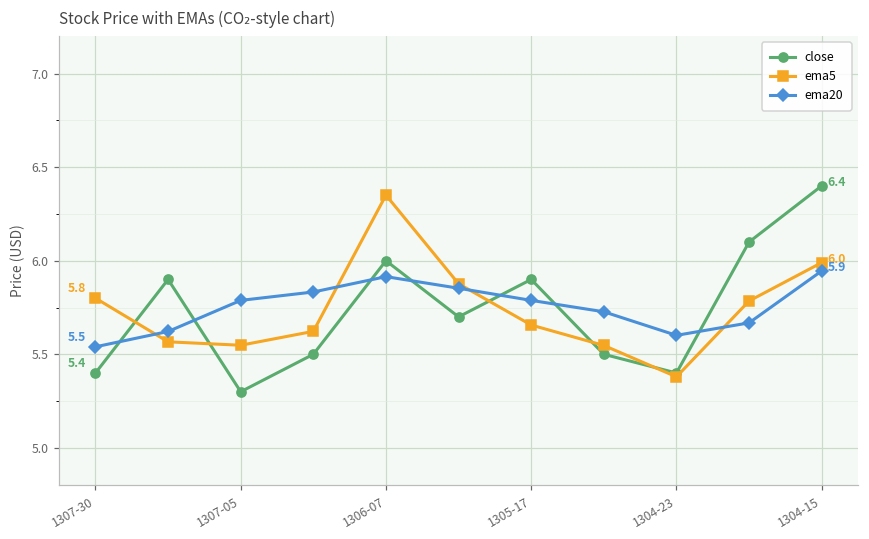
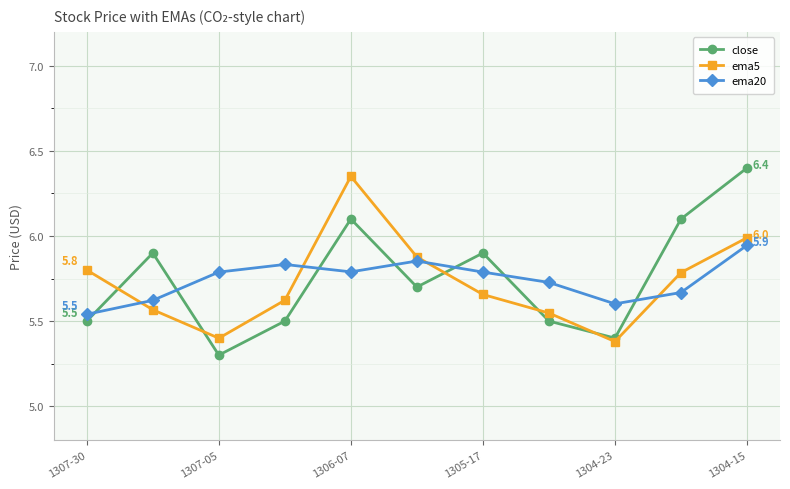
close, 1307-30: 5.4 -> 5.5
ema5, 1307-05: 5.55 -> 5.40
close, 1306-07: 6.0 -> 6.1
ema20, 1306-07: 5.91 -> 5.79
